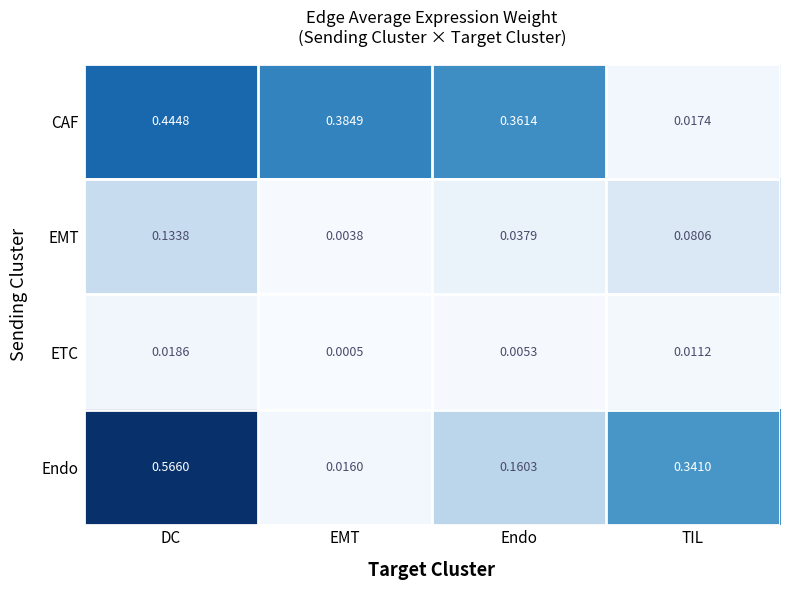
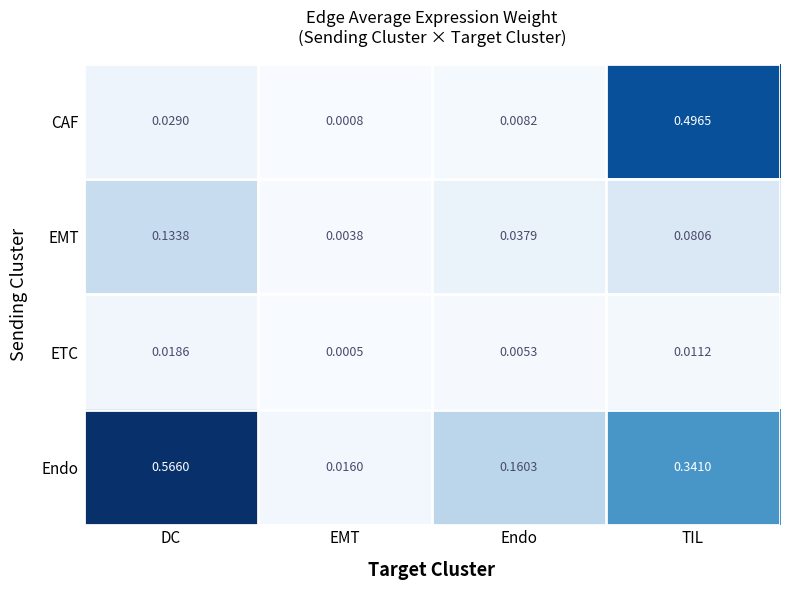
CAF, DC: 0.4448 -> 0.0290
CAF, EMT: 0.3849 -> 0.0008
CAF, Endo: 0.3614 -> 0.0082
CAF, TIL: 0.0174 -> 0.4965
